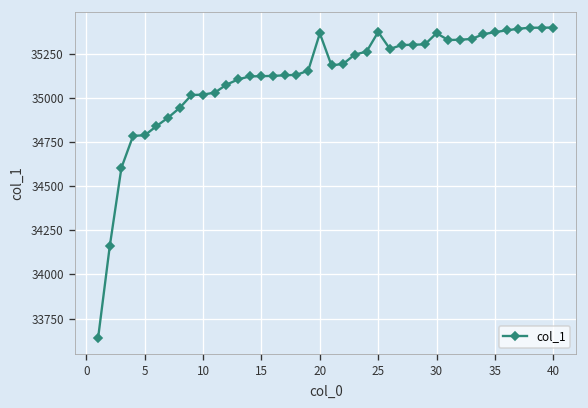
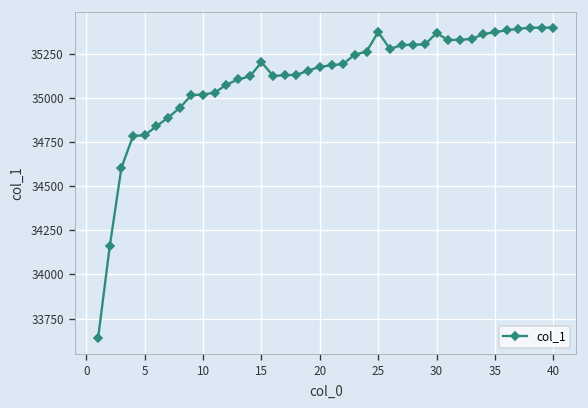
15: 35120 -> 35200
20: 35370 -> 35180
